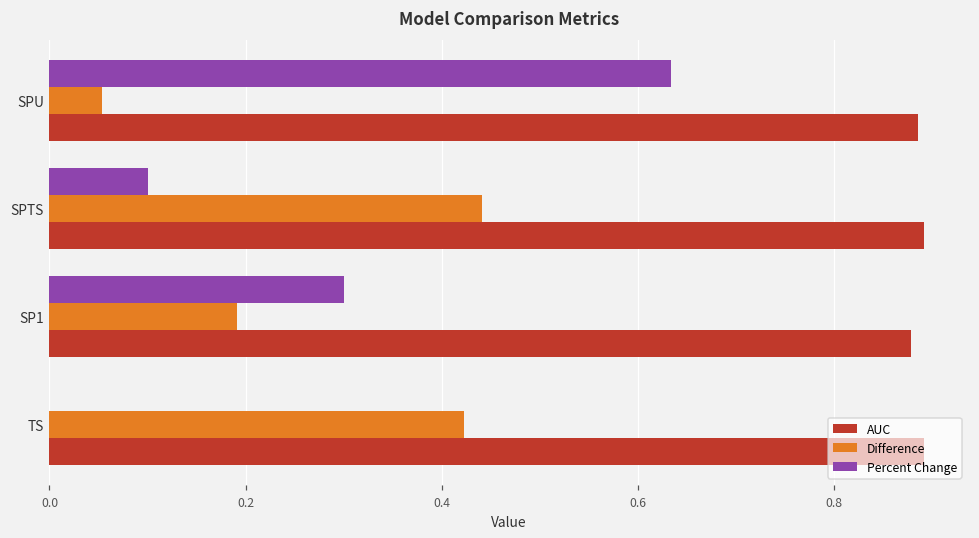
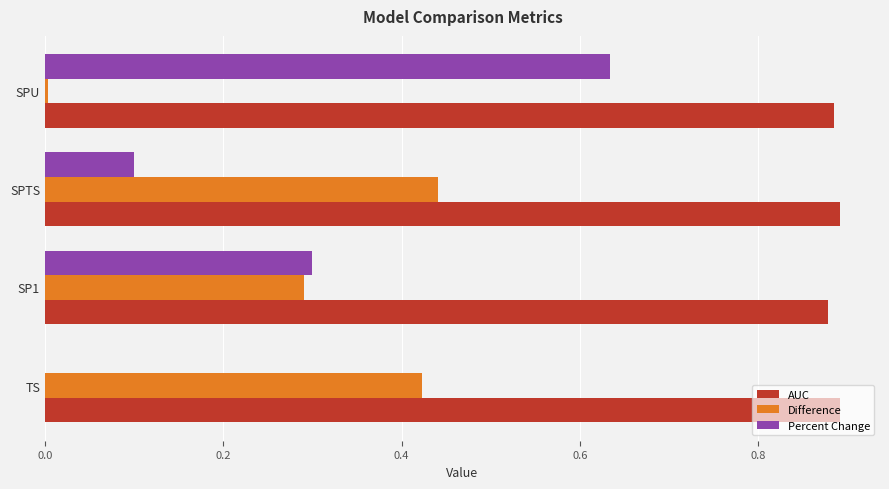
Difference, SPU: 0.05 -> 0.00
Difference, SP1: 0.19 -> 0.29
